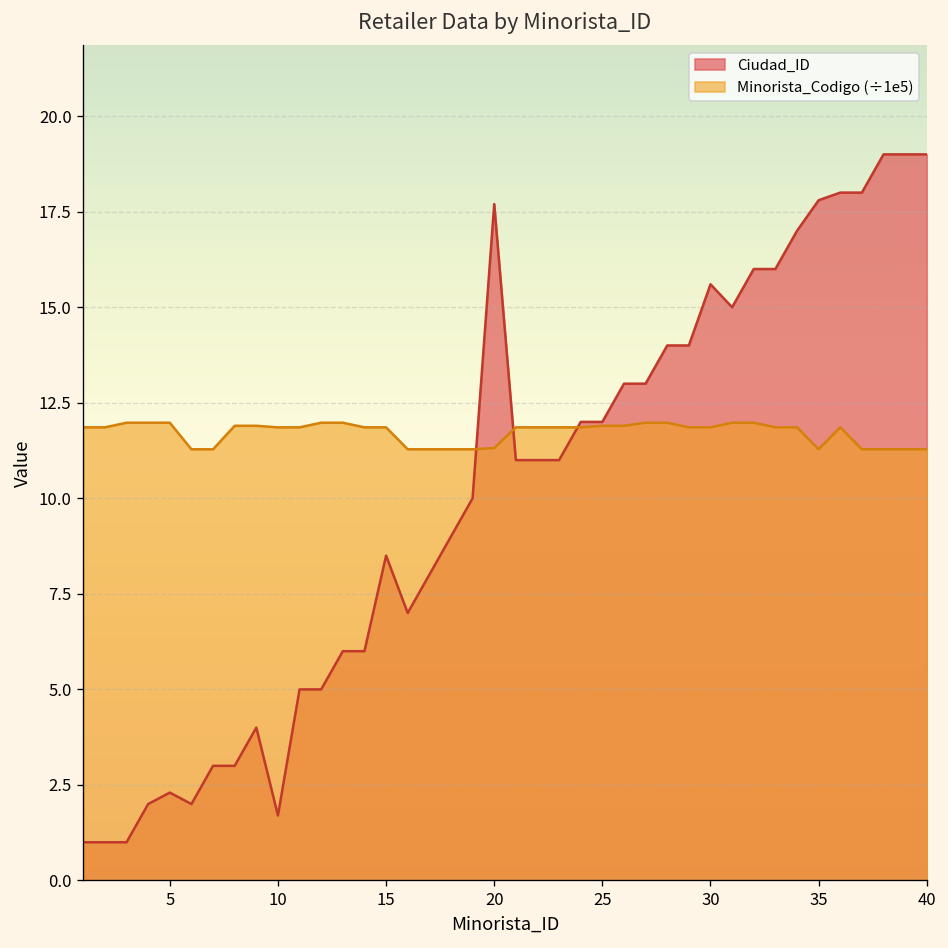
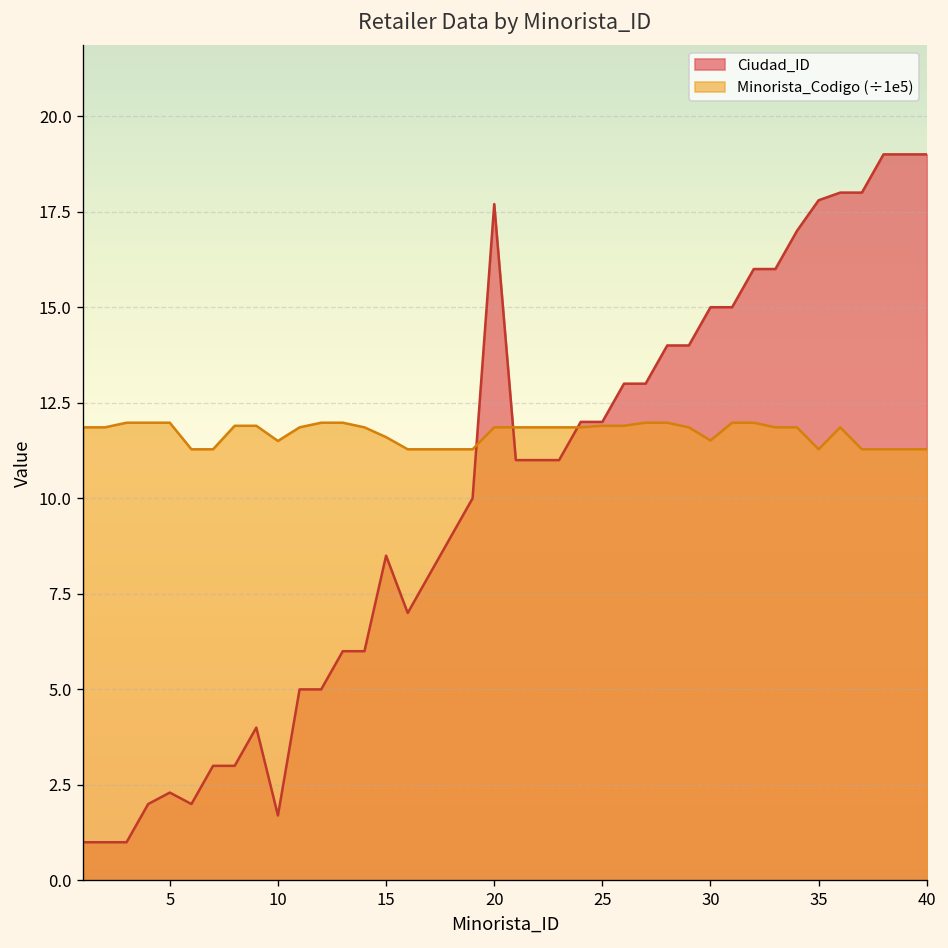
Minorista_Codigo (÷1e5), 10: 11.9 -> 11.5
Minorista_Codigo (÷1e5), 15: 11.9 -> 11.6
Minorista_Codigo (÷1e5), 20: 11.3 -> 11.9
Ciudad_ID, 30: 15.6 -> 15.0
Minorista_Codigo (÷1e5), 30: 11.9 -> 11.5
